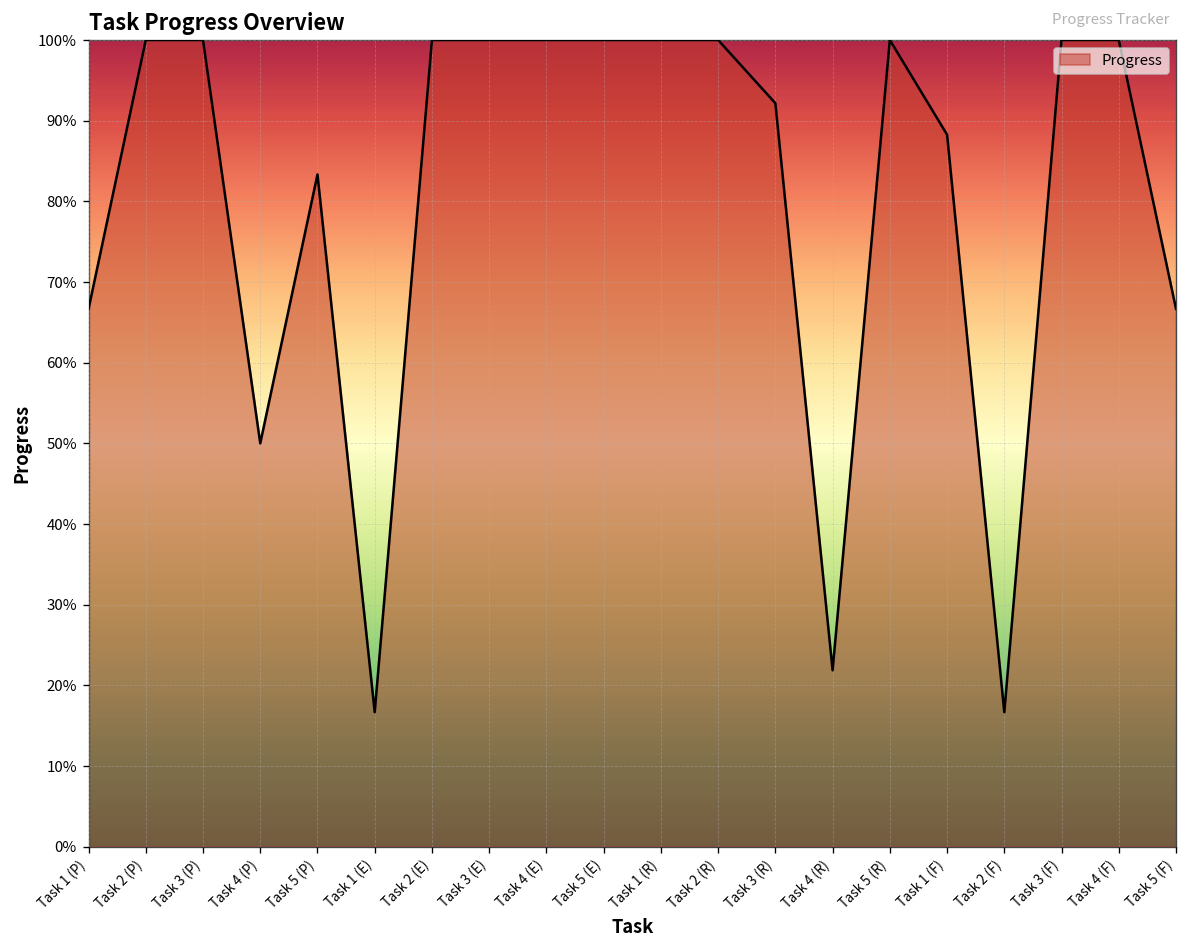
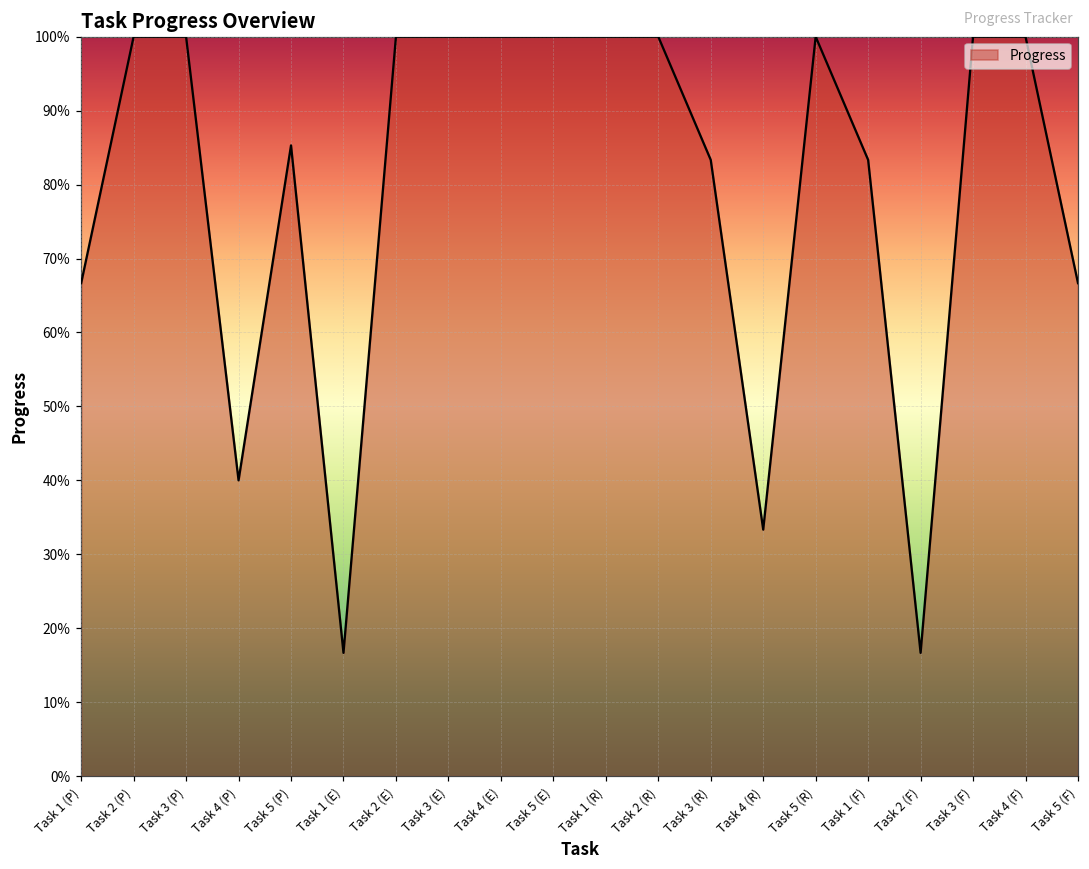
Task 4 (P): 50% -> 40%
Task 5 (P): 83% -> 85%
Task 3 (R): 92% -> 83%
Task 4 (R): 22% -> 33%
Task 1 (F): 88% -> 83%
